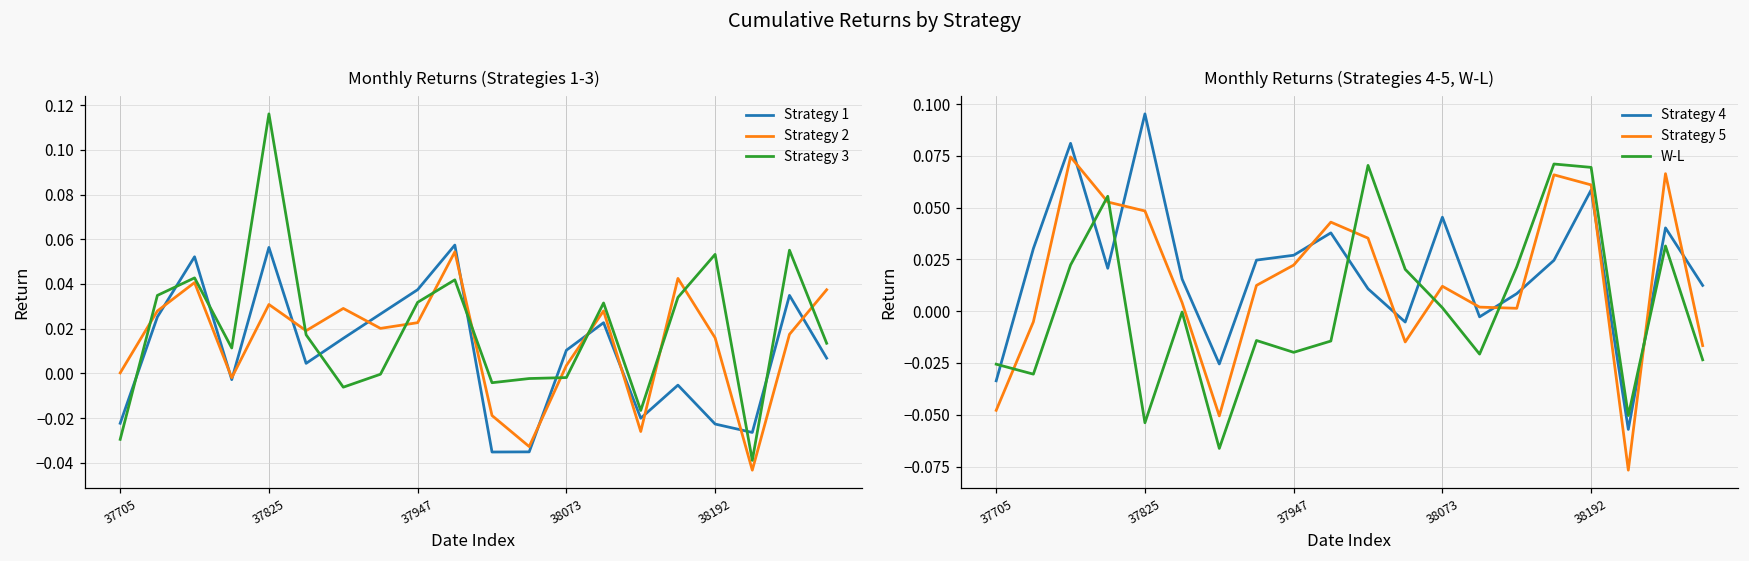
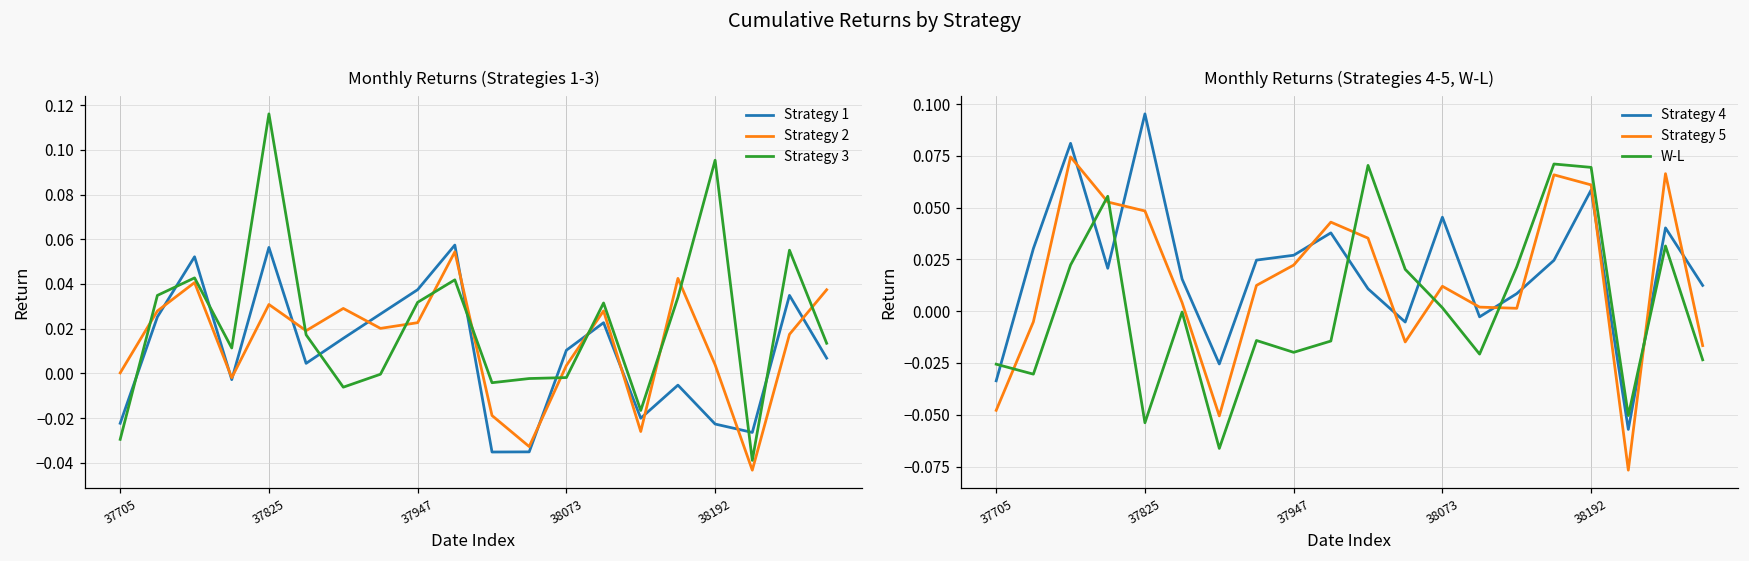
Monthly Returns (Strategies 1-3), Strategy 2, 38192: 0.016 -> 0.004
Monthly Returns (Strategies 1-3), Strategy 3, 38192: 0.053 -> 0.095
